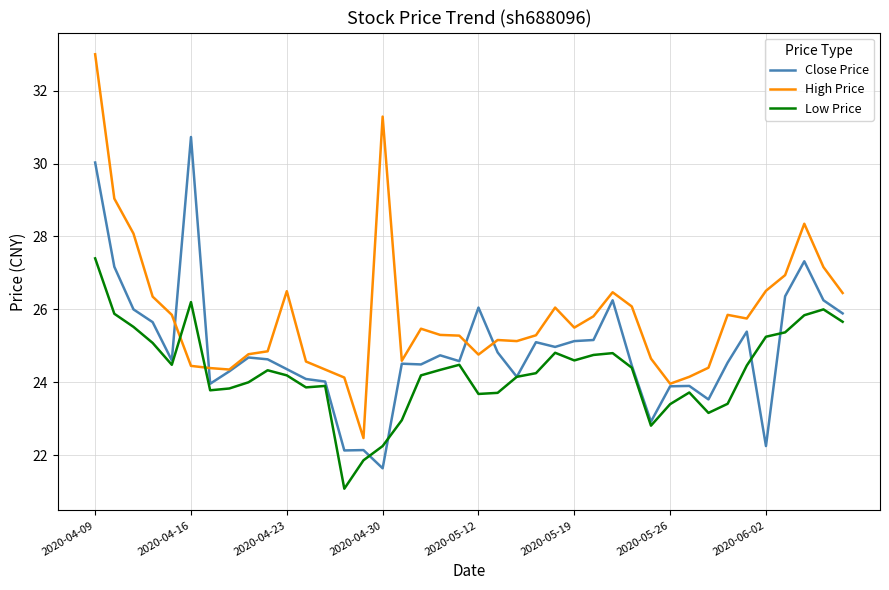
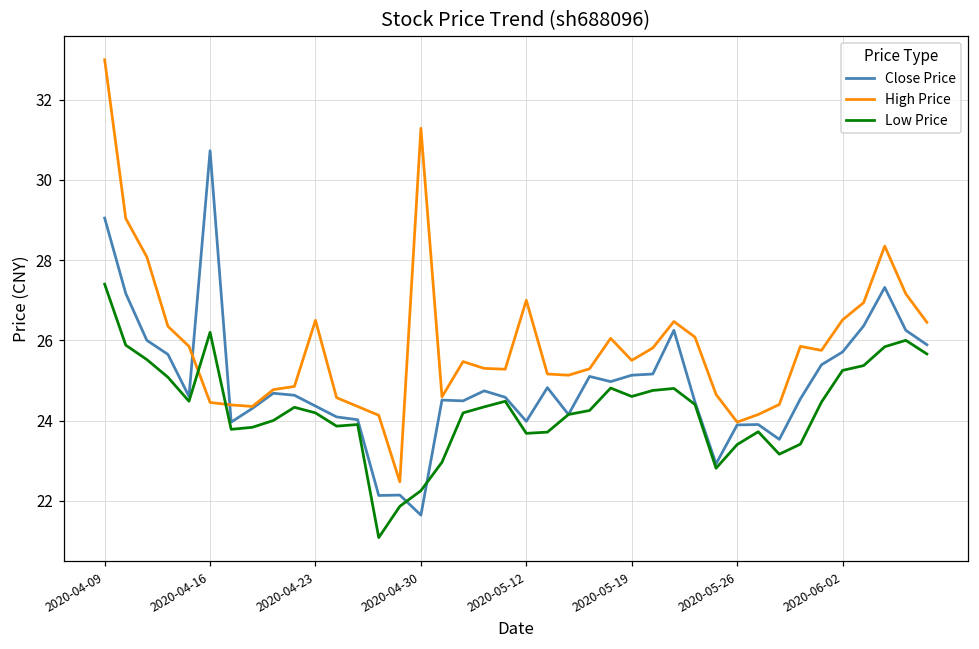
Close Price, 2020-04-09: 30.0 -> 29.1
Close Price, 2020-05-12: 26.1 -> 24.0
High Price, 2020-05-12: 24.8 -> 27.0
Close Price, 2020-06-02: 22.3 -> 25.7
